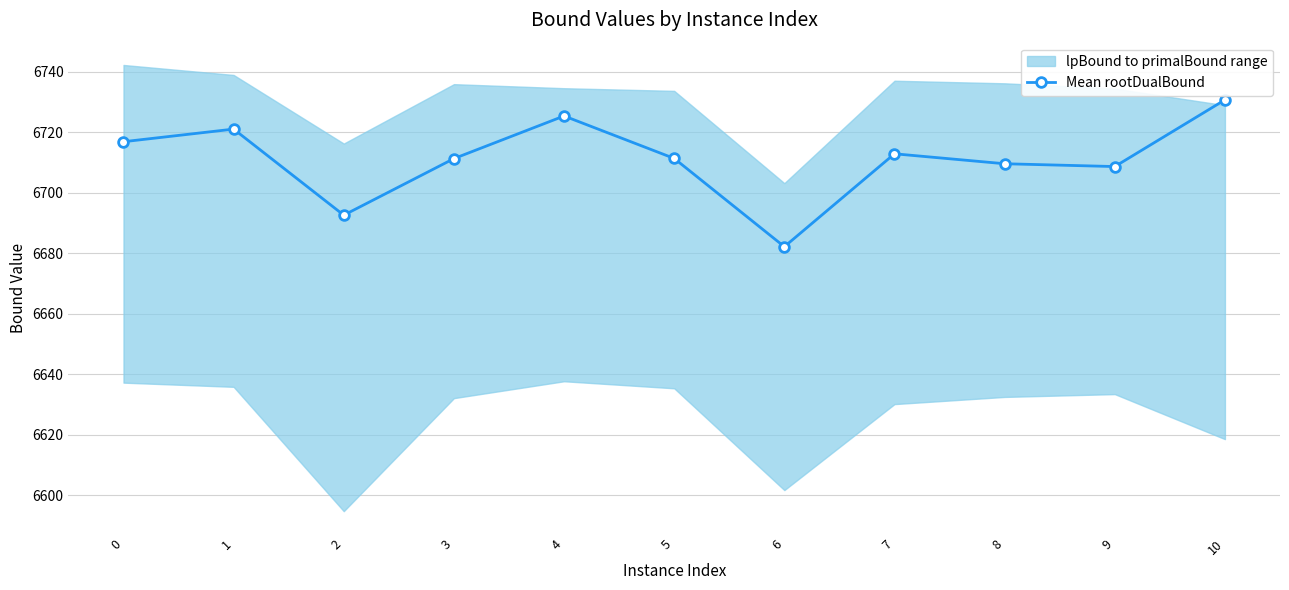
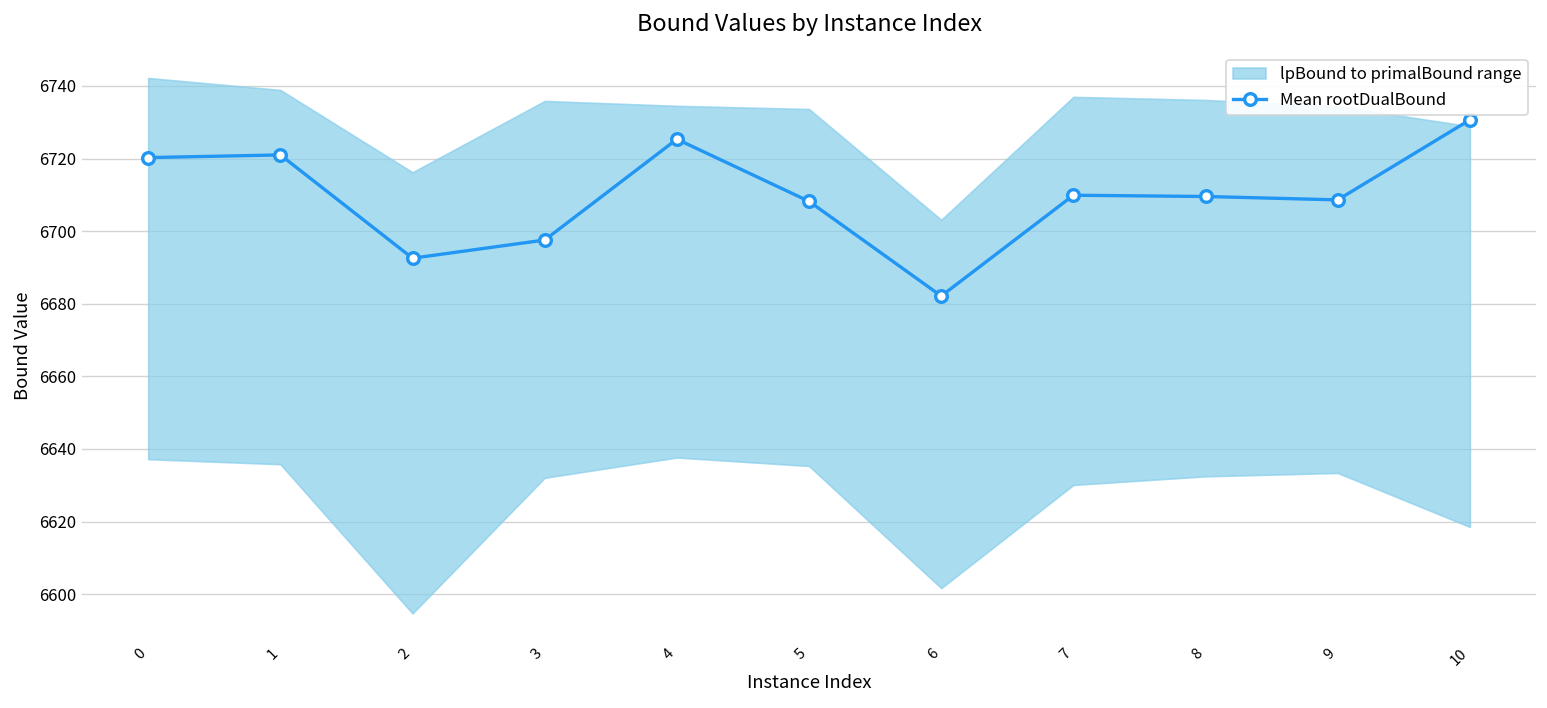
Mean rootDualBound, 0: 6717 -> 6720
Mean rootDualBound, 3: 6711 -> 6698
Mean rootDualBound, 5: 6711 -> 6708
Mean rootDualBound, 7: 6713 -> 6710
